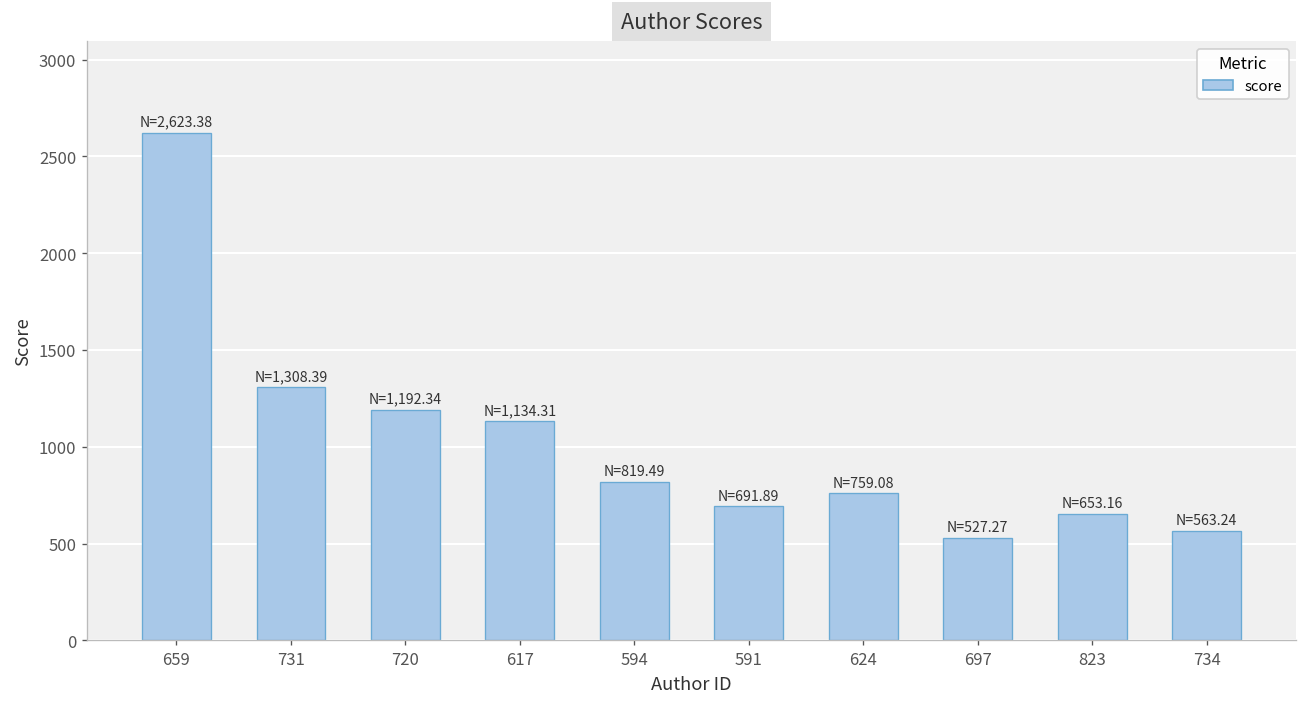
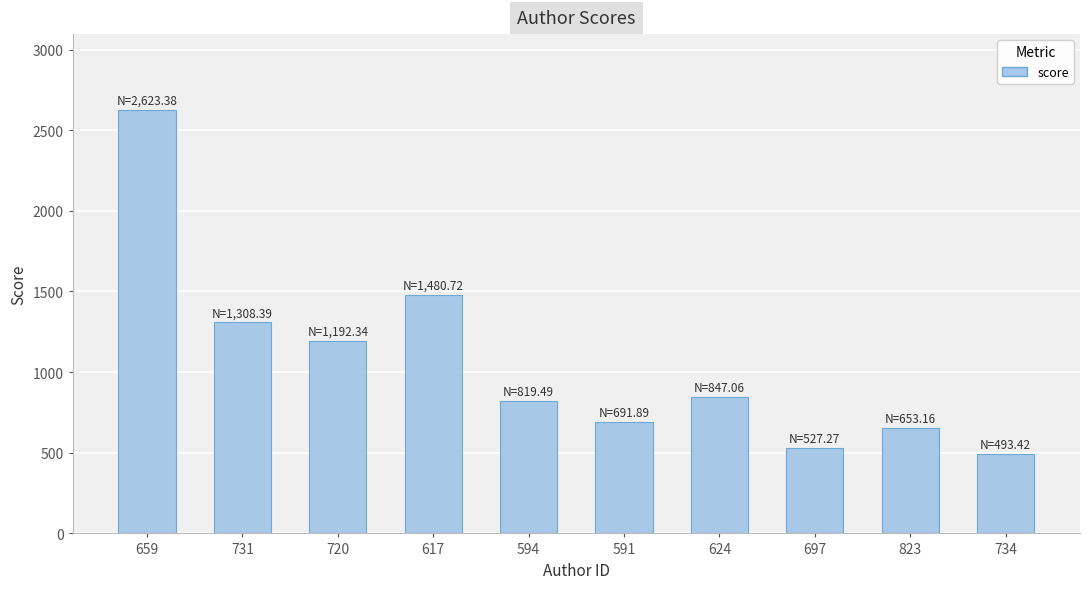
617: 1,134.31 -> 1,480.72
624: 759.08 -> 847.06
734: 563.24 -> 493.42
